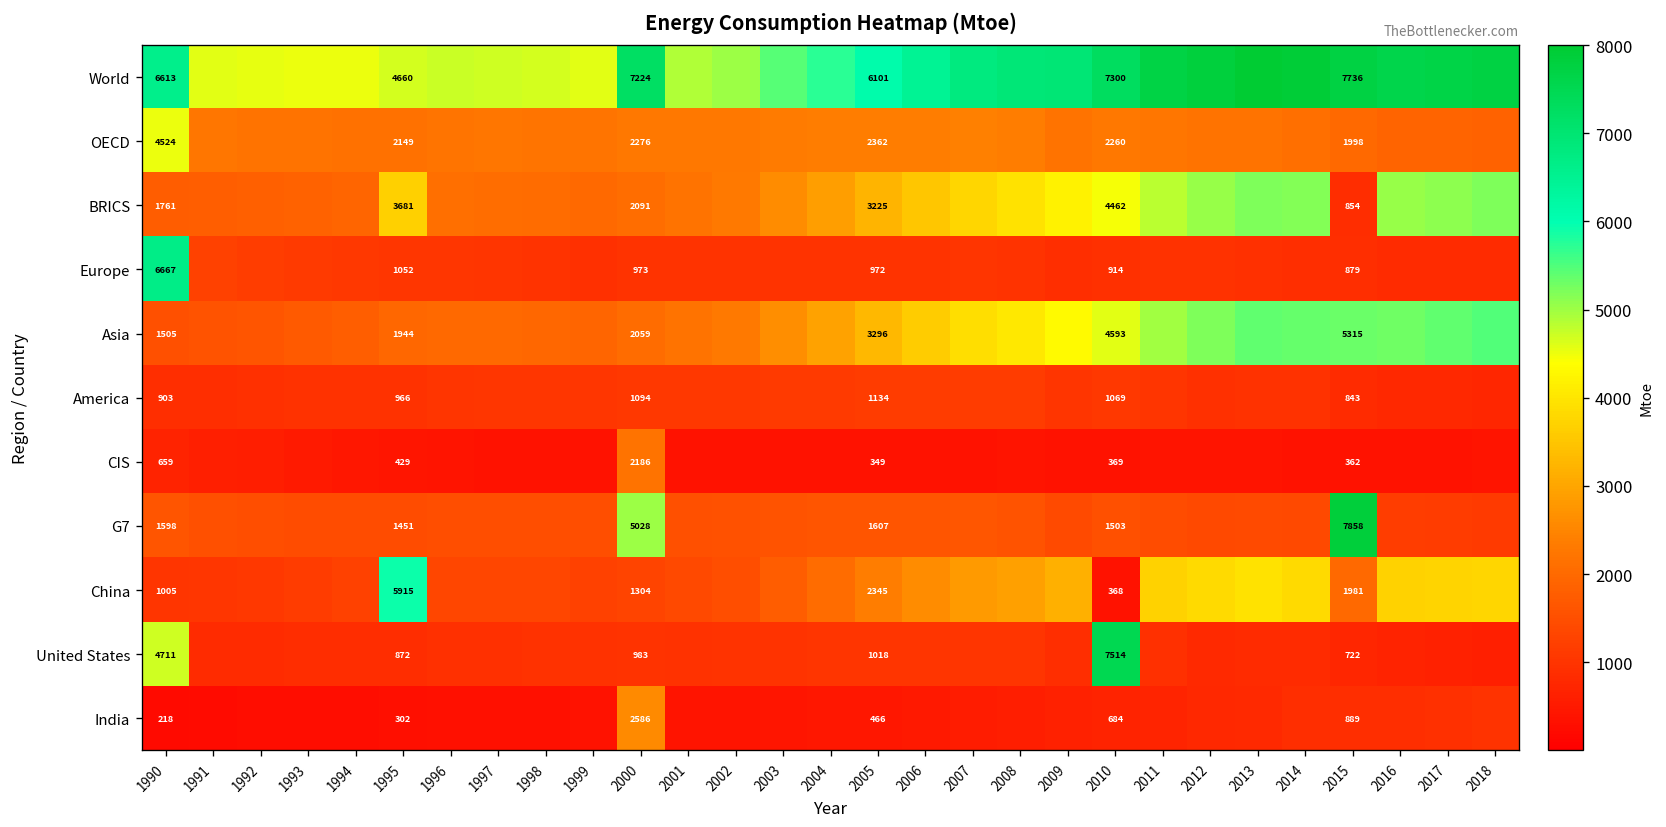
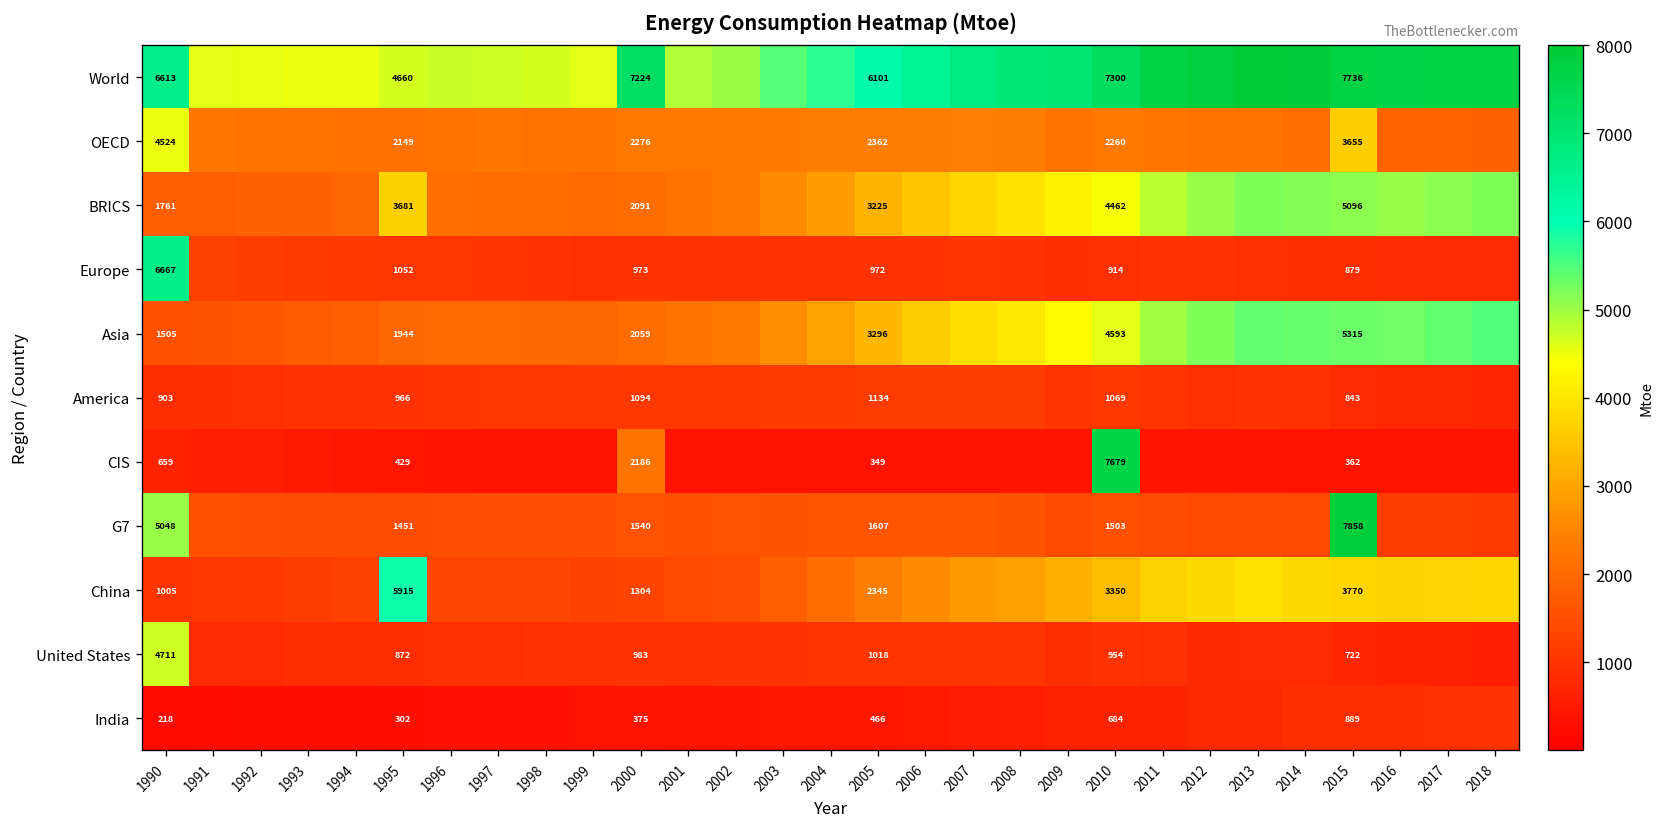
OECD, 2015: 1998 -> 3655
BRICS, 2015: 854 -> 5096
CIS, 2010: 369 -> 7679
G7, 1990: 1598 -> 5048
G7, 2000: 5028 -> 1540
China, 2010: 368 -> 3350
China, 2015: 1981 -> 3770
United States, 2010: 7514 -> 954
India, 2000: 2586 -> 375
